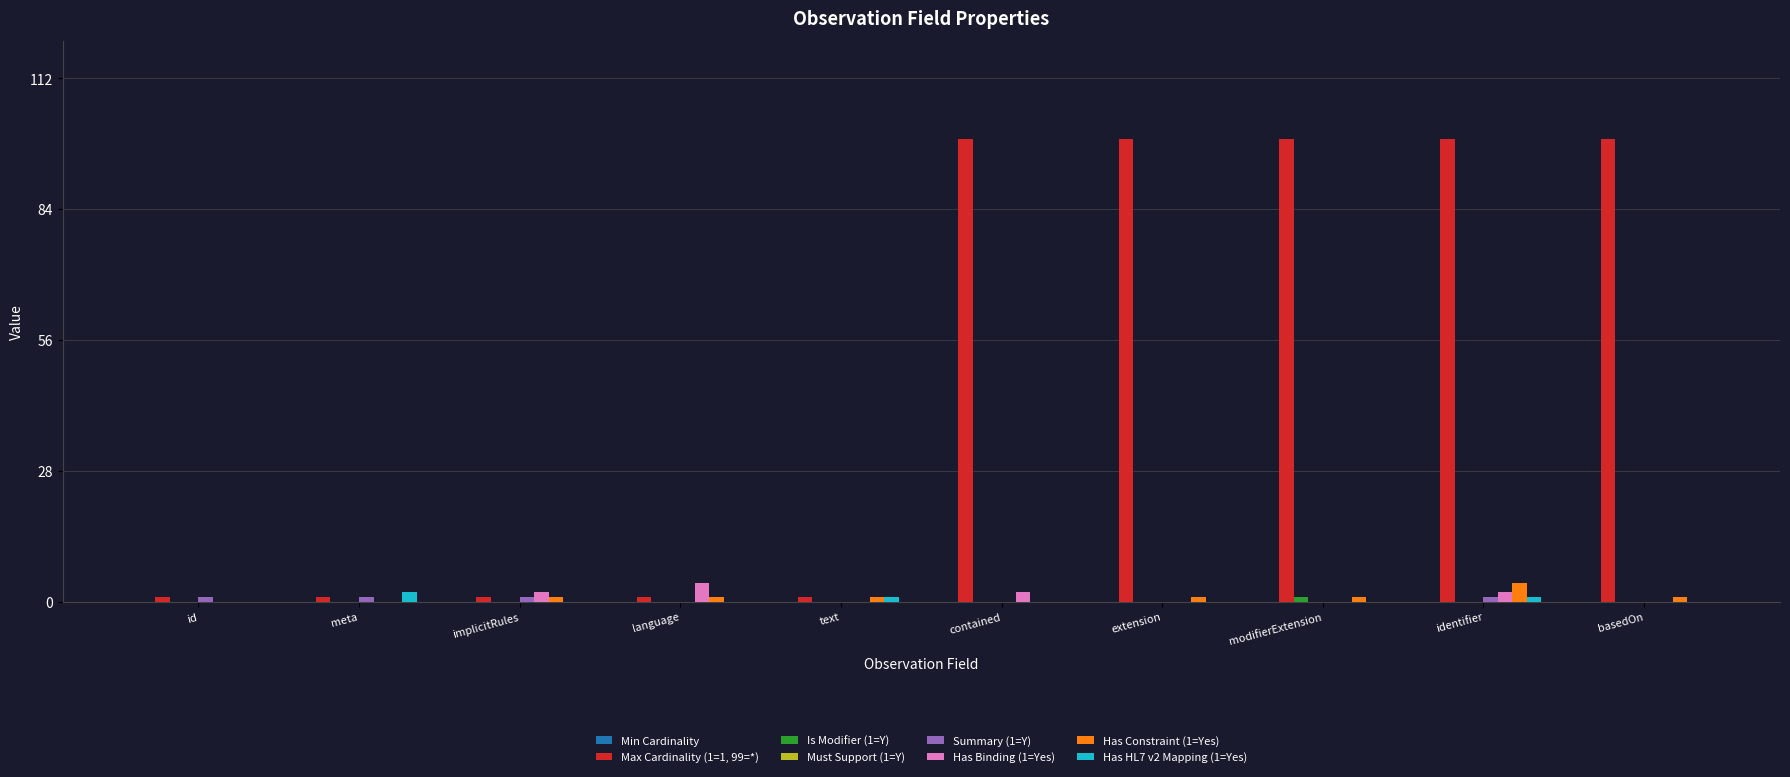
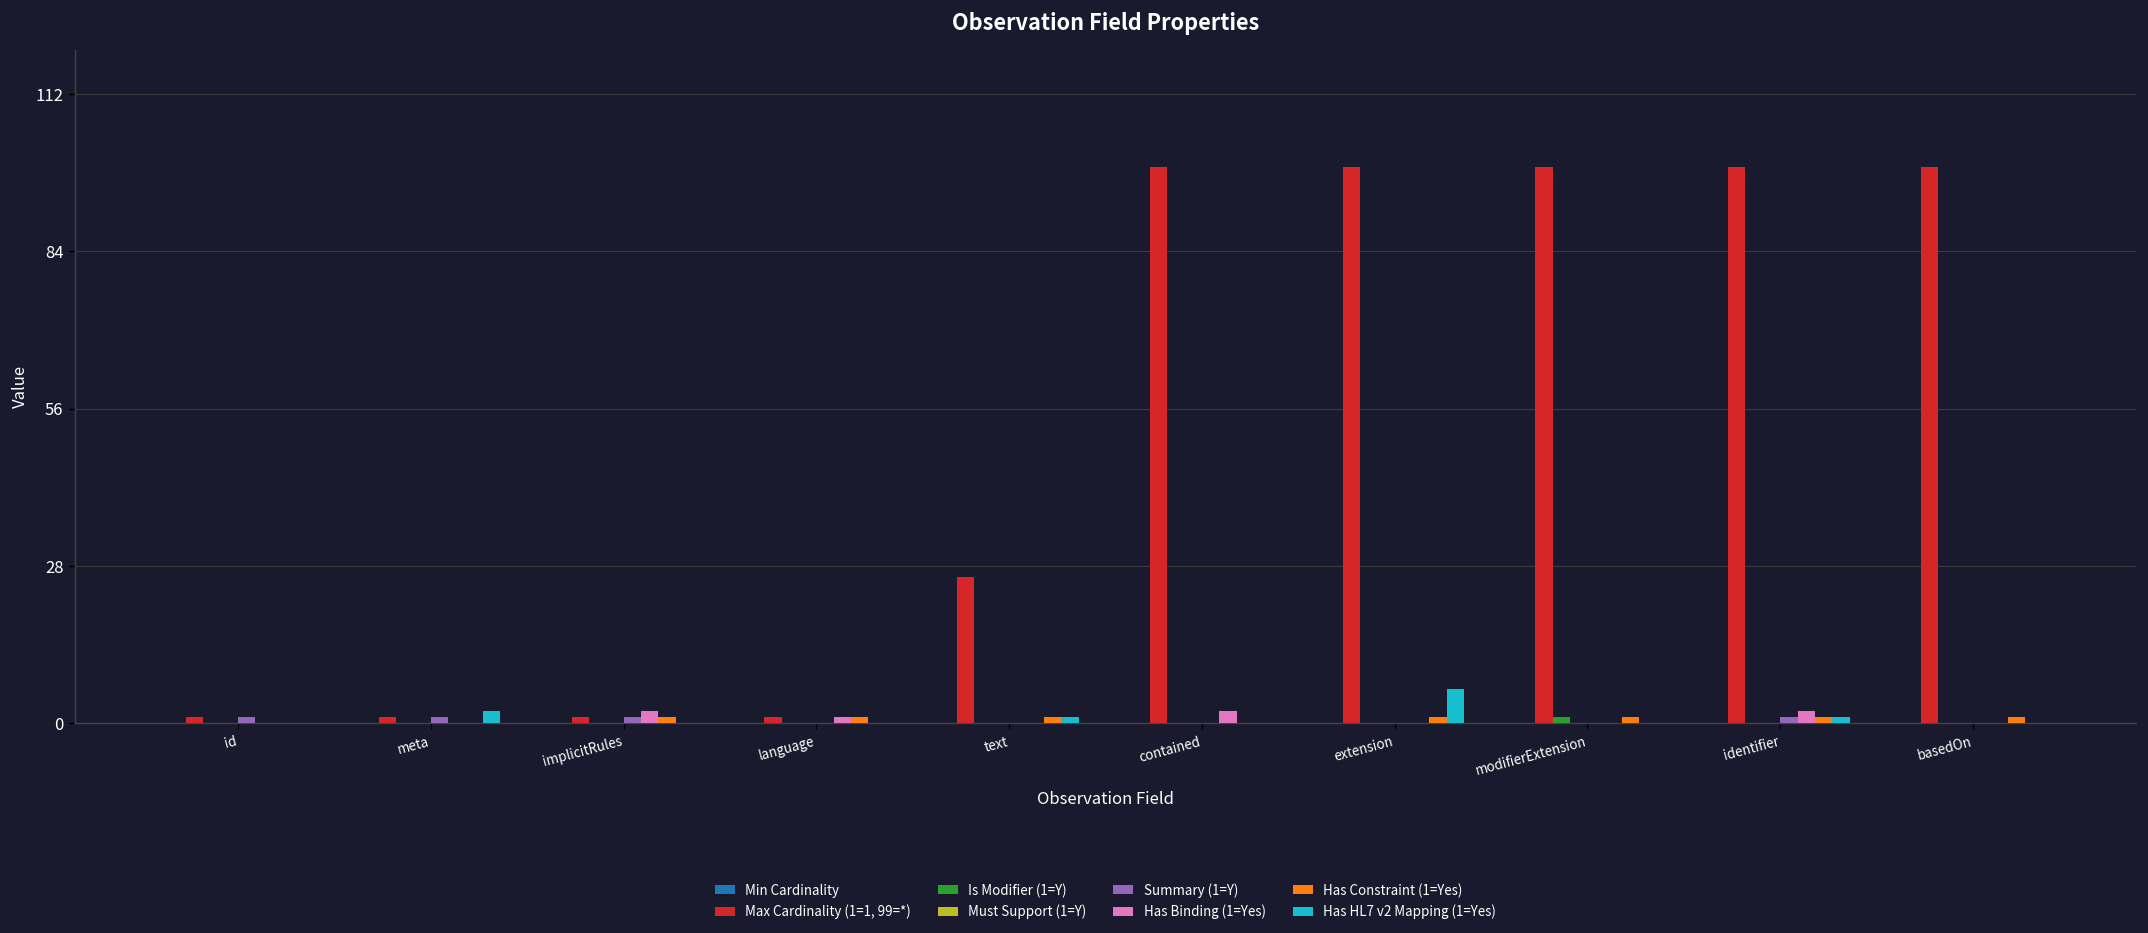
Has Binding (1=Yes), language: 4 -> 1
Max Cardinality (1=1, 99=*), text: 1 -> 26
Has HL7 v2 Mapping (1=Yes), extension: 0 -> 6
Has Constraint (1=Yes), identifier: 4 -> 1
